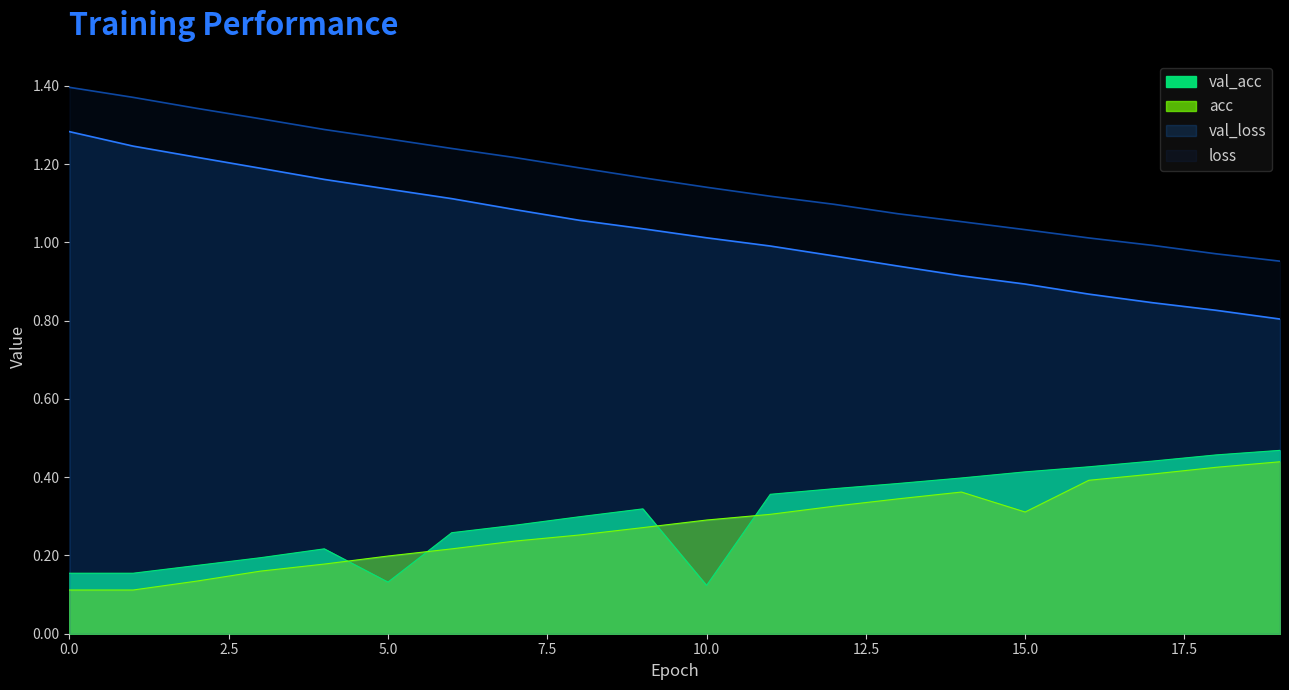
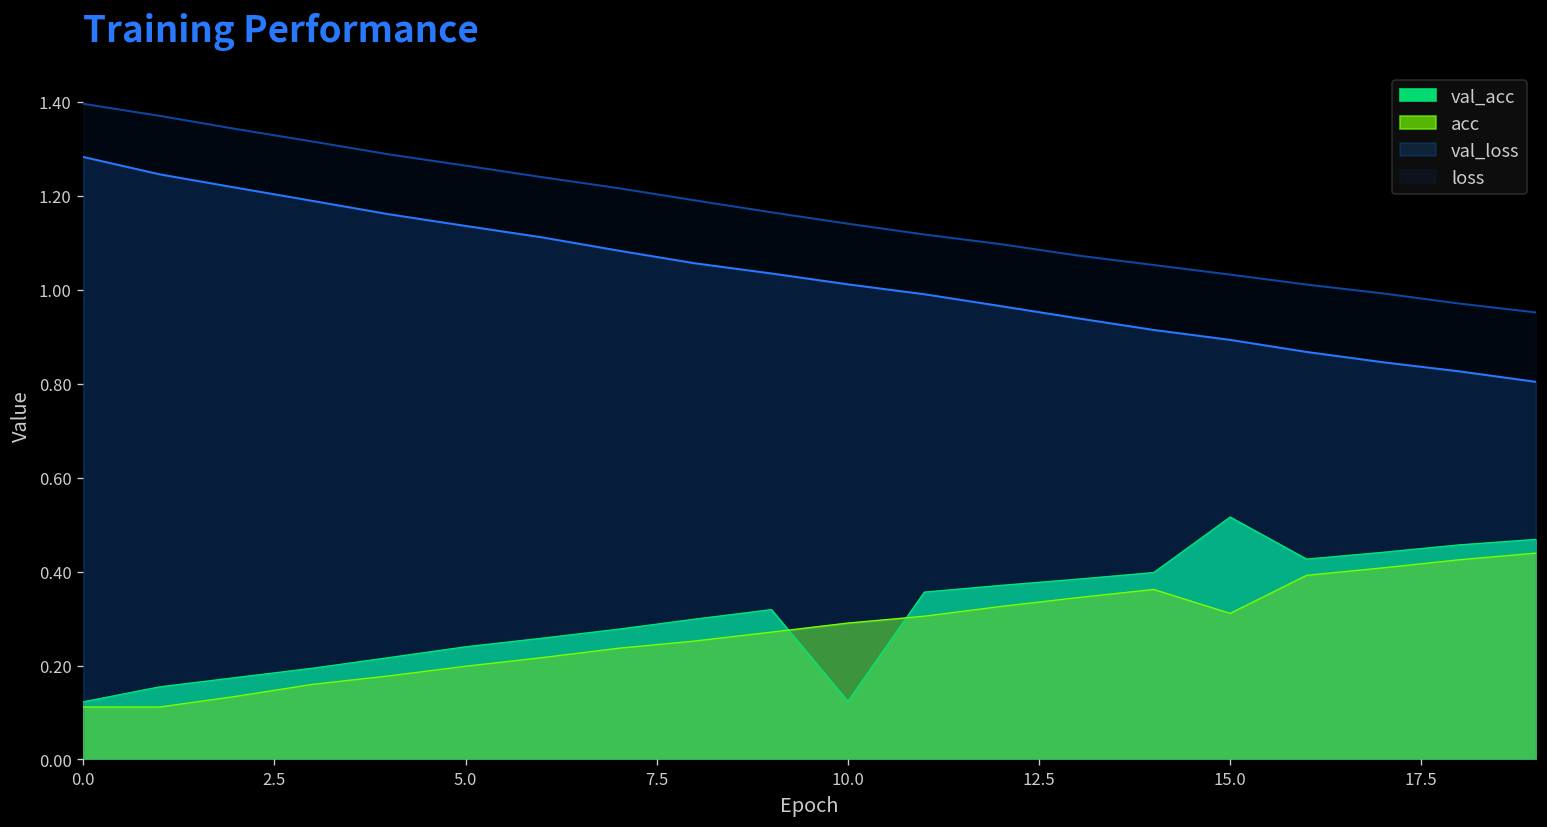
val_acc, 0.0: 0.15 -> 0.12
val_acc, 5.0: 0.13 -> 0.24
val_acc, 15.0: 0.41 -> 0.52
